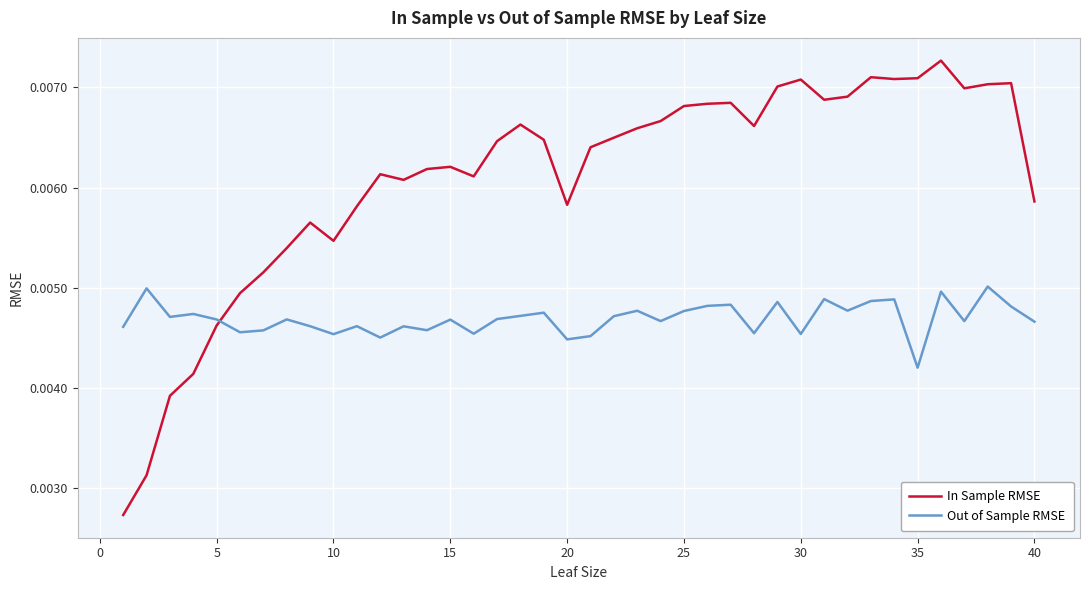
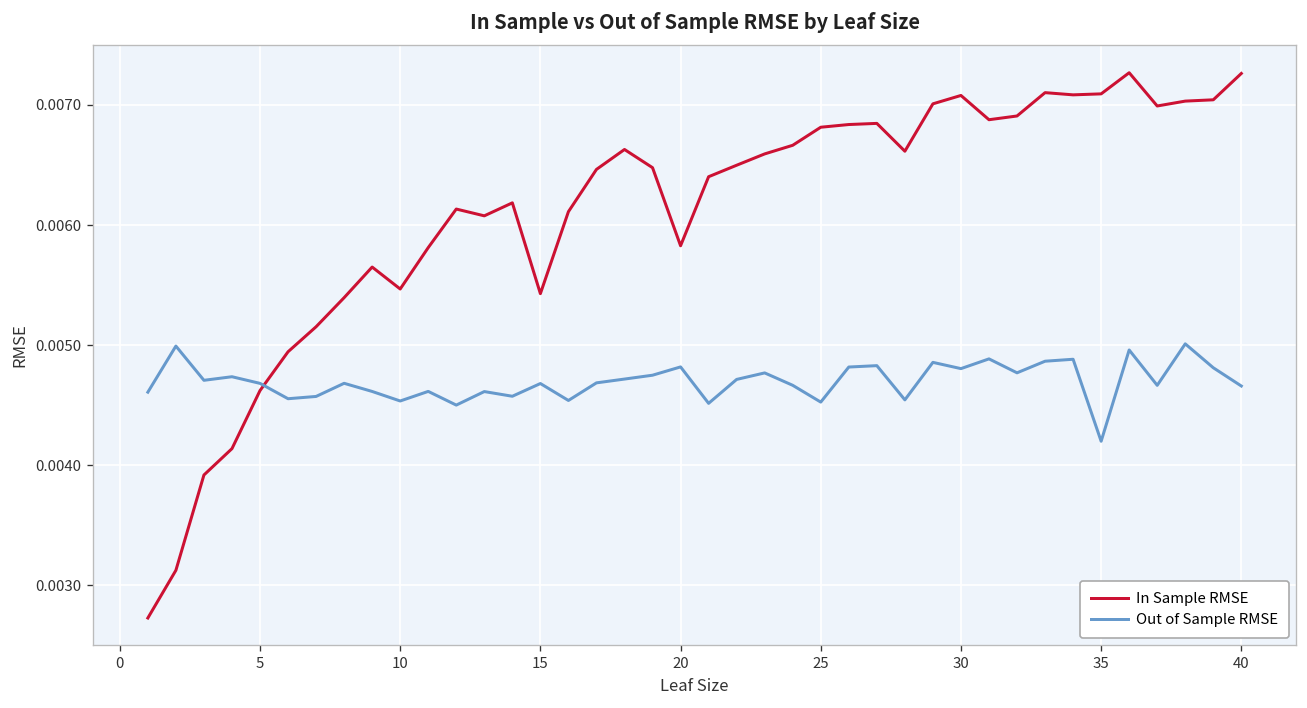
In Sample RMSE, 15: 0.00621 -> 0.00543
Out of Sample RMSE, 20: 0.00448 -> 0.00482
Out of Sample RMSE, 25: 0.00477 -> 0.00453
Out of Sample RMSE, 30: 0.00454 -> 0.00480
In Sample RMSE, 40: 0.00586 -> 0.00726
